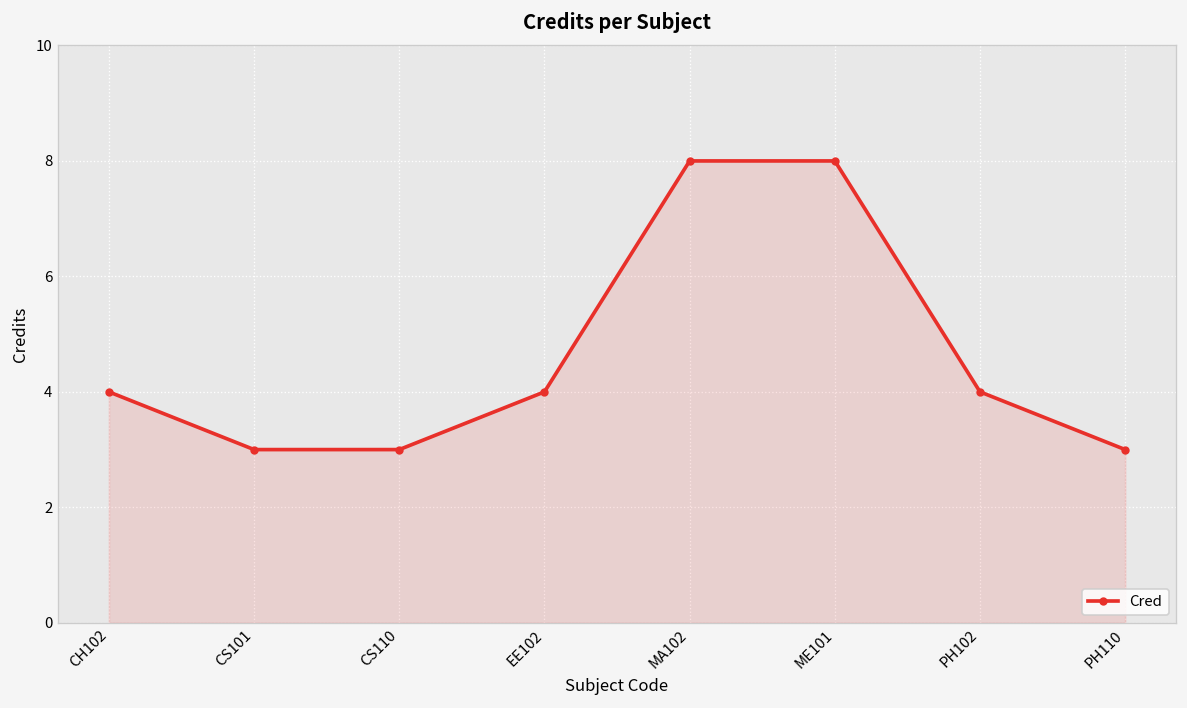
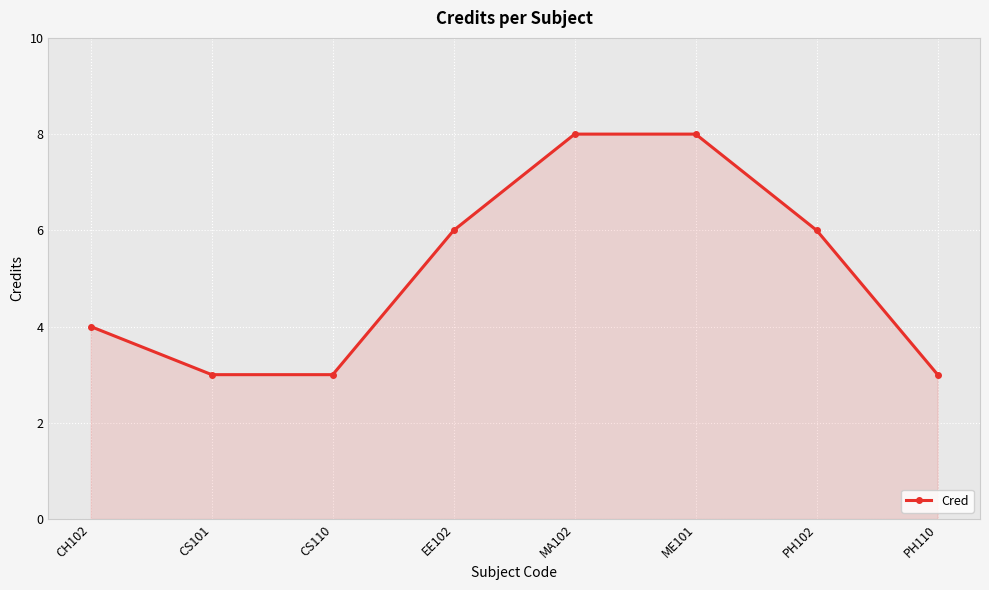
EE102: 4 -> 6
PH102: 4 -> 6
